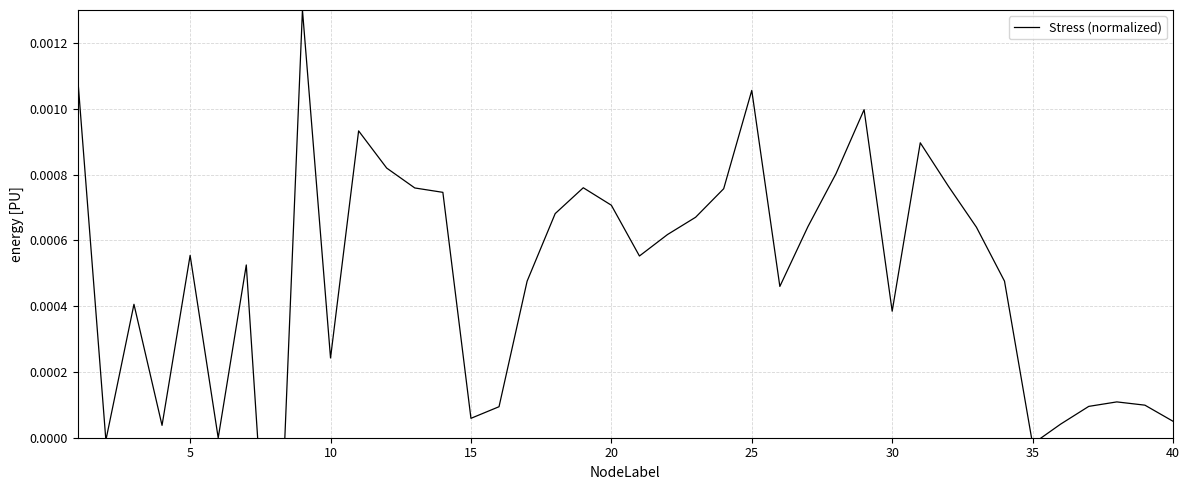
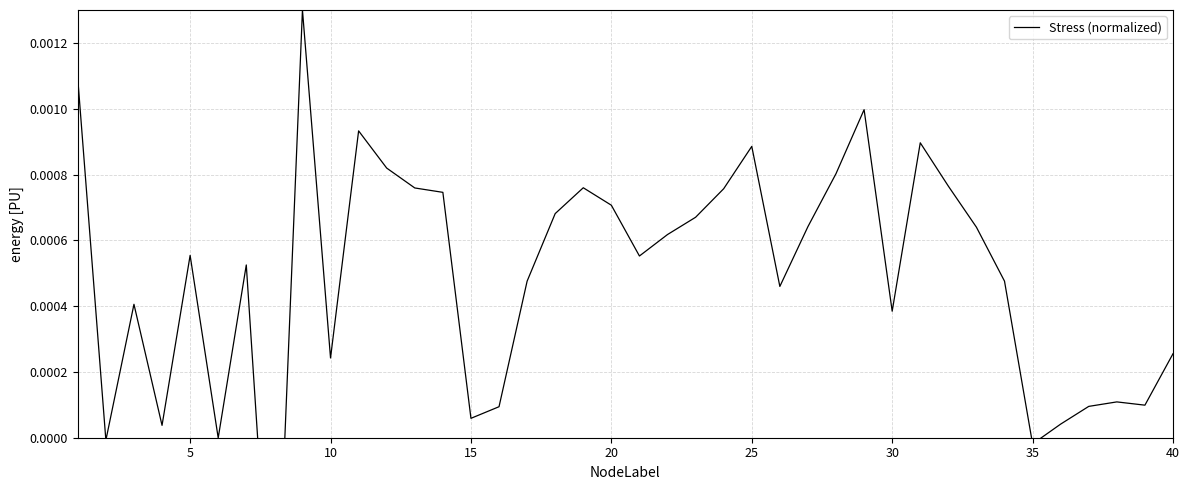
25: 0.00106 -> 0.00089
40: 0.00005 -> 0.00026
